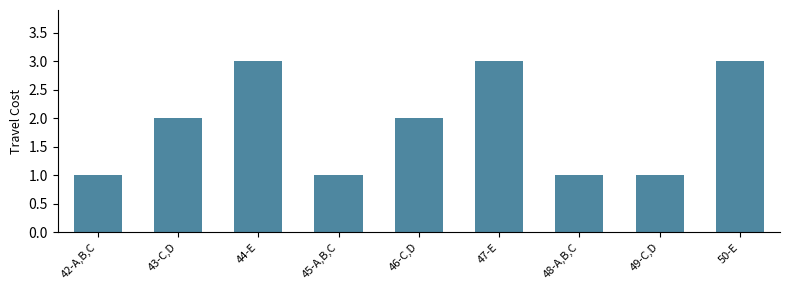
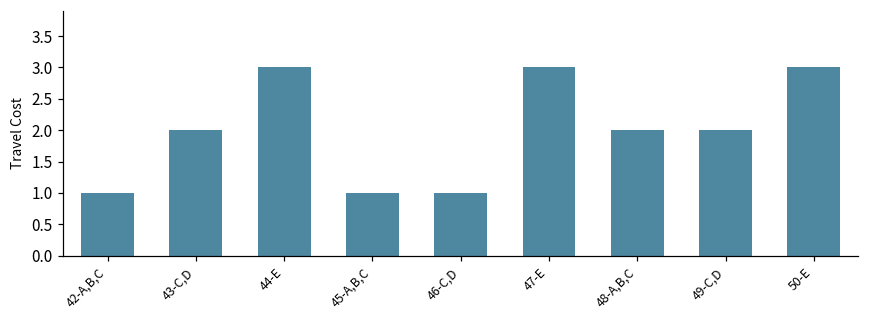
46-C,D: 2 -> 1
48-A,B,C: 1 -> 2
49-C,D: 1 -> 2
